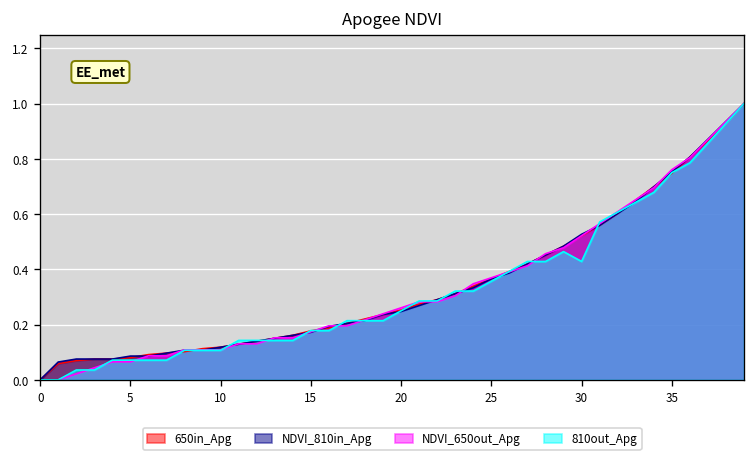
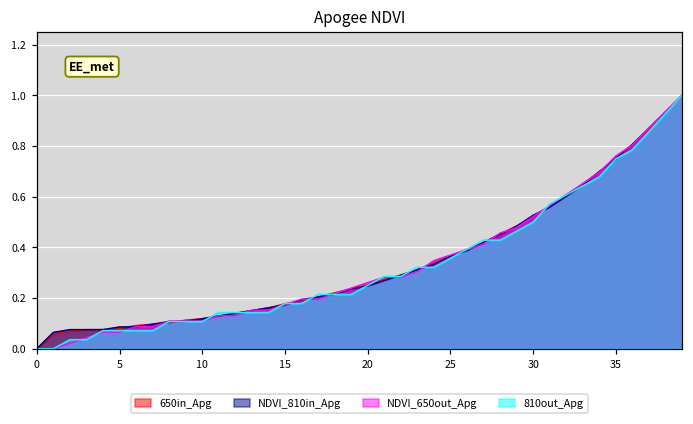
810out_Apg, 30: 0.43 -> 0.50
